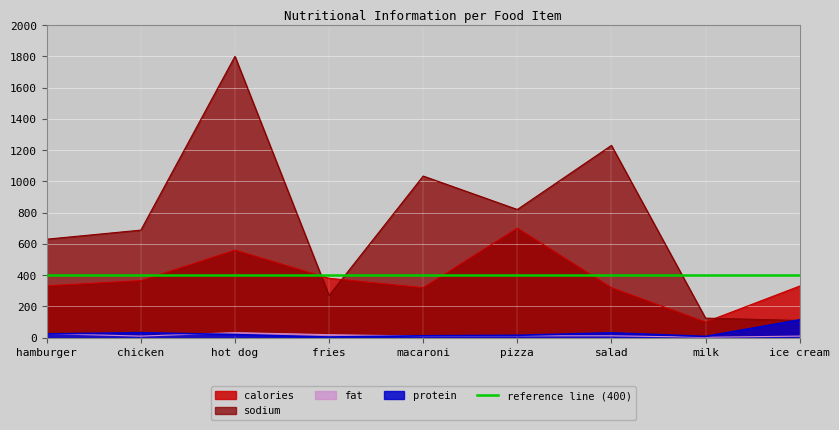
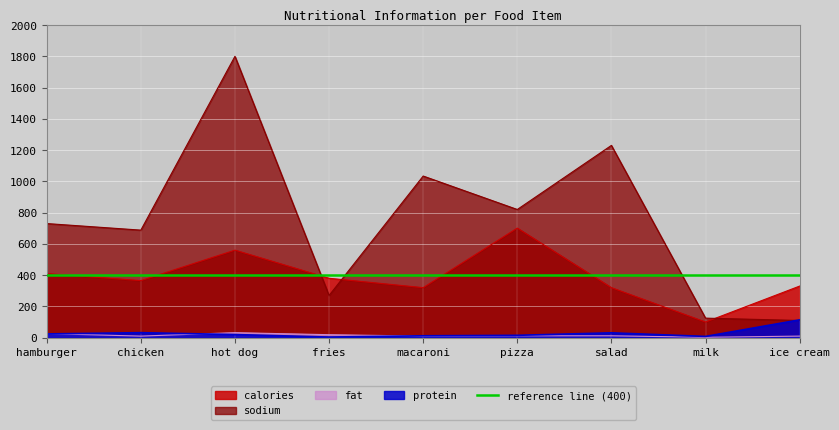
calories, hamburger: 330 -> 410
sodium, hamburger: 630 -> 730
